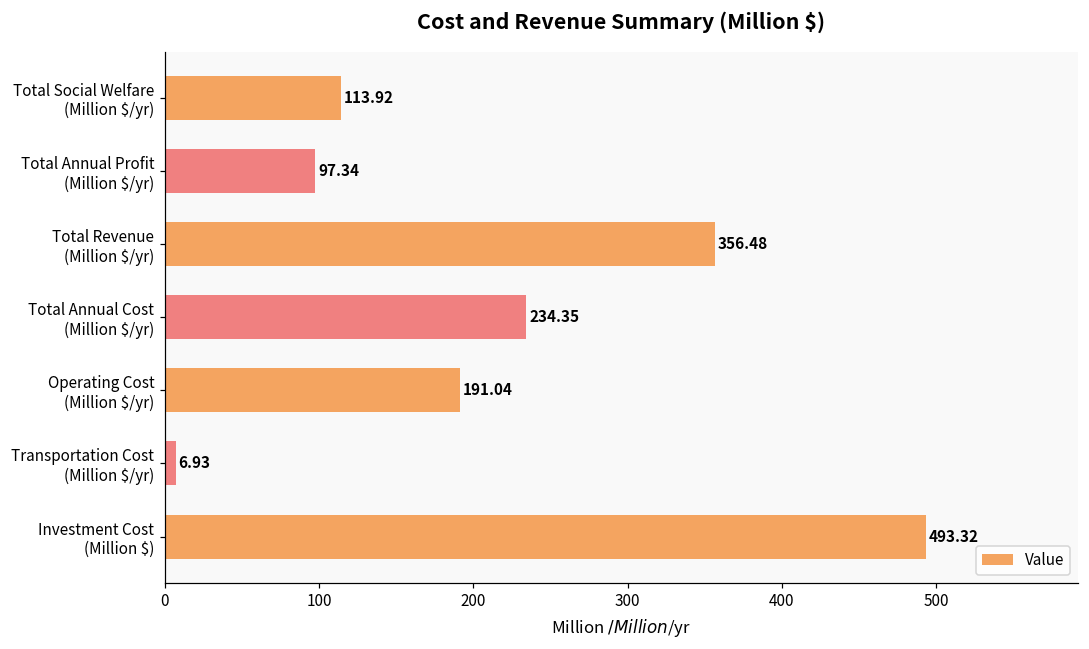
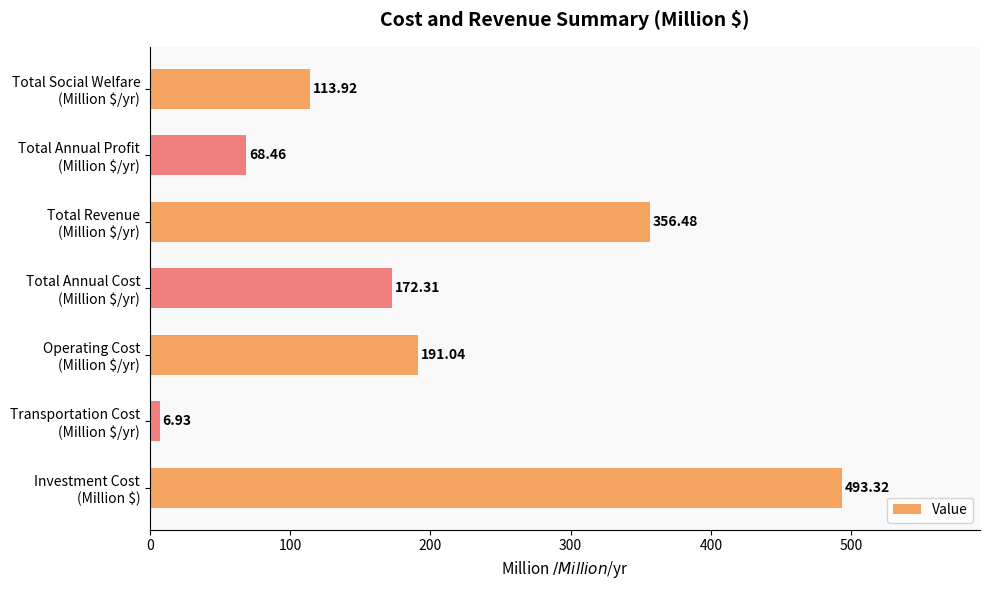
Total Annual Profit (Million $/yr): 97.34 -> 68.46
Total Annual Cost (Million $/yr): 234.35 -> 172.31
